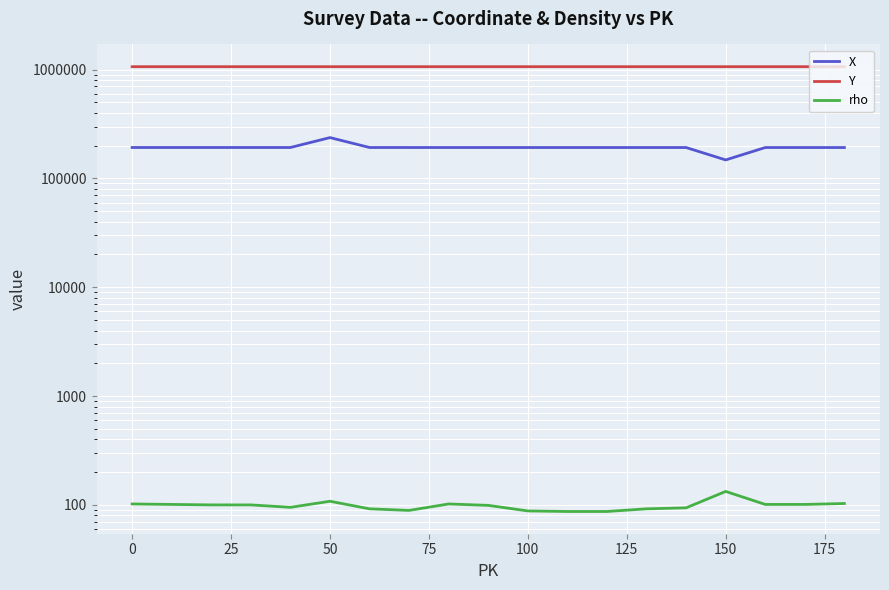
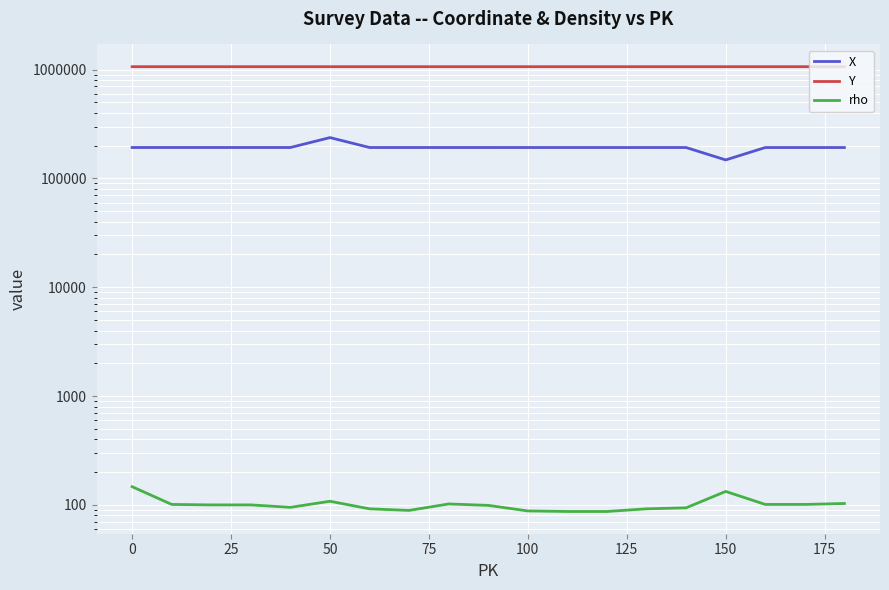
rho, 0: 100 -> 150
